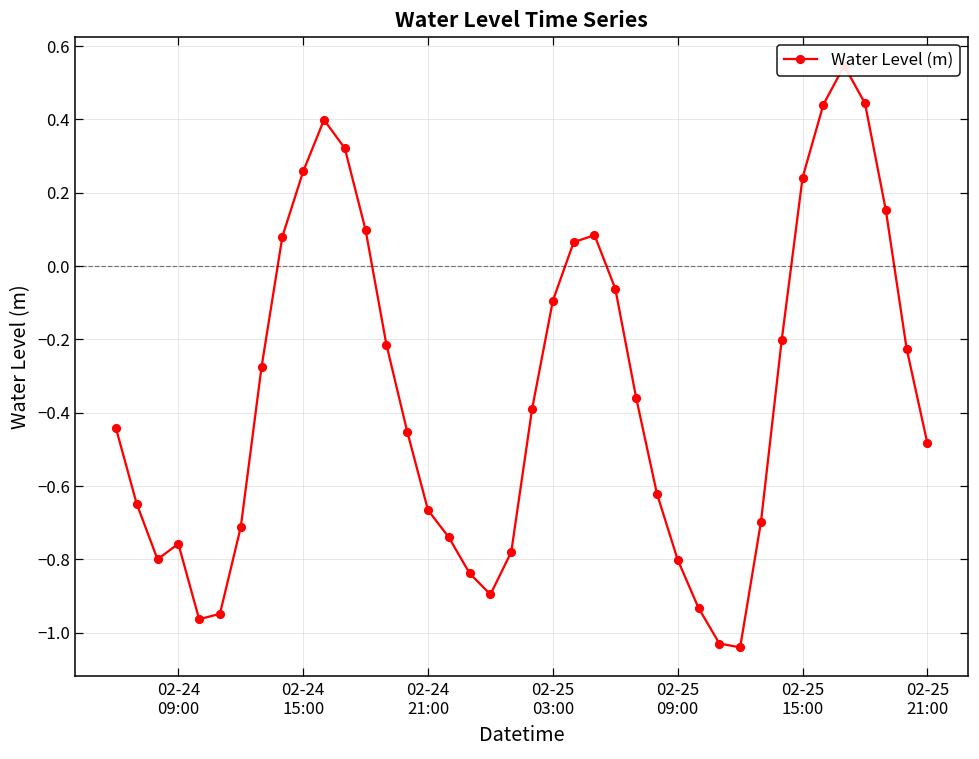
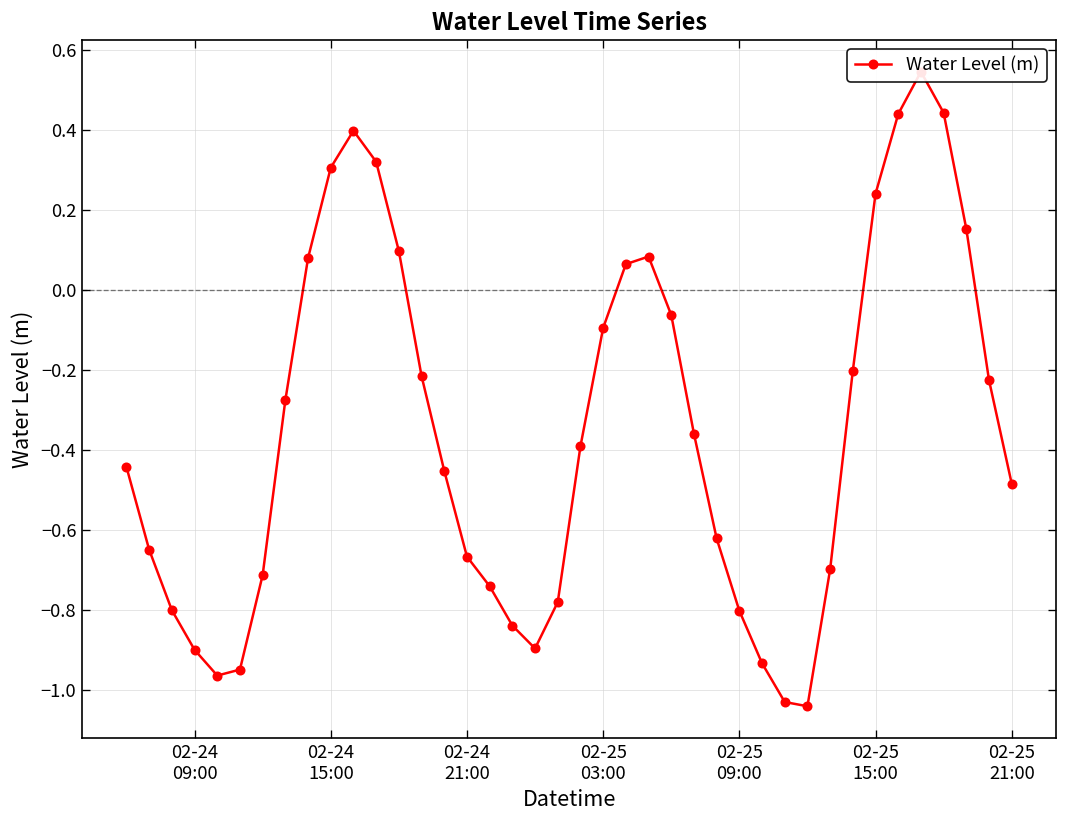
02-24 09:00: -0.76 -> -0.90
02-24 15:00: 0.26 -> 0.31
